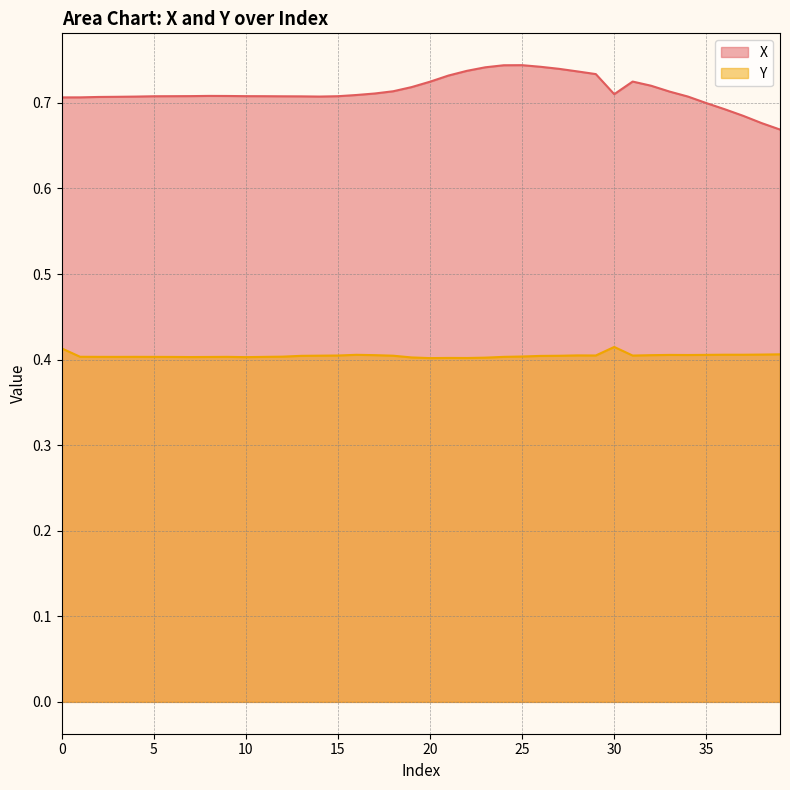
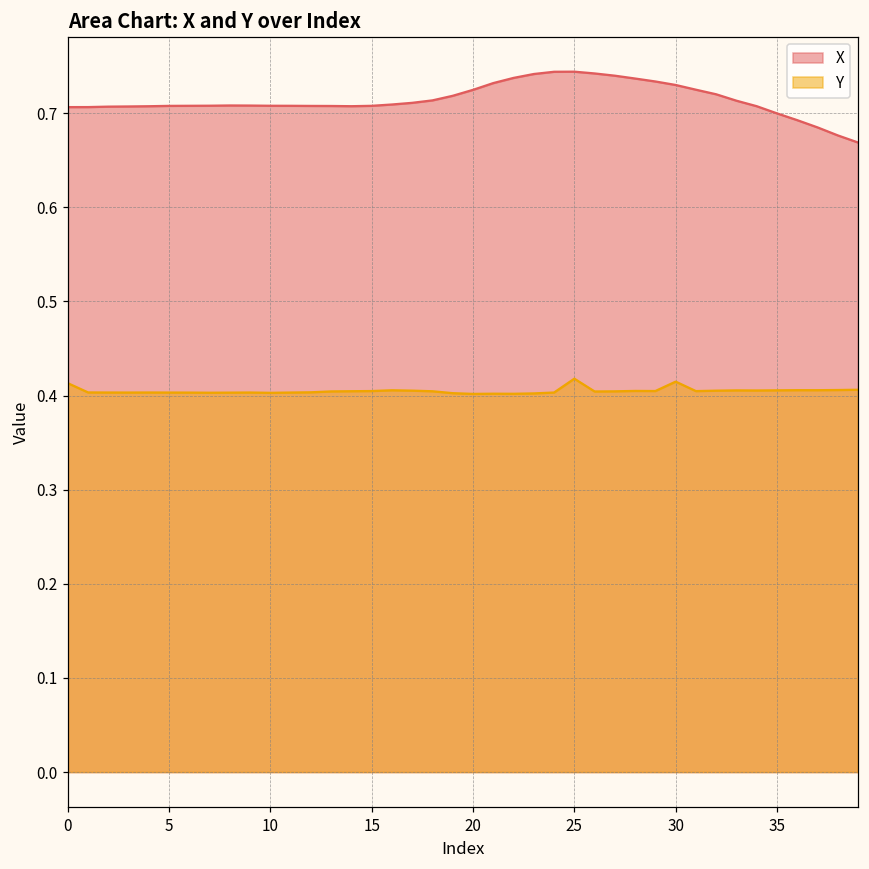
Y, 25: 0.40 -> 0.42
X, 30: 0.71 -> 0.73
